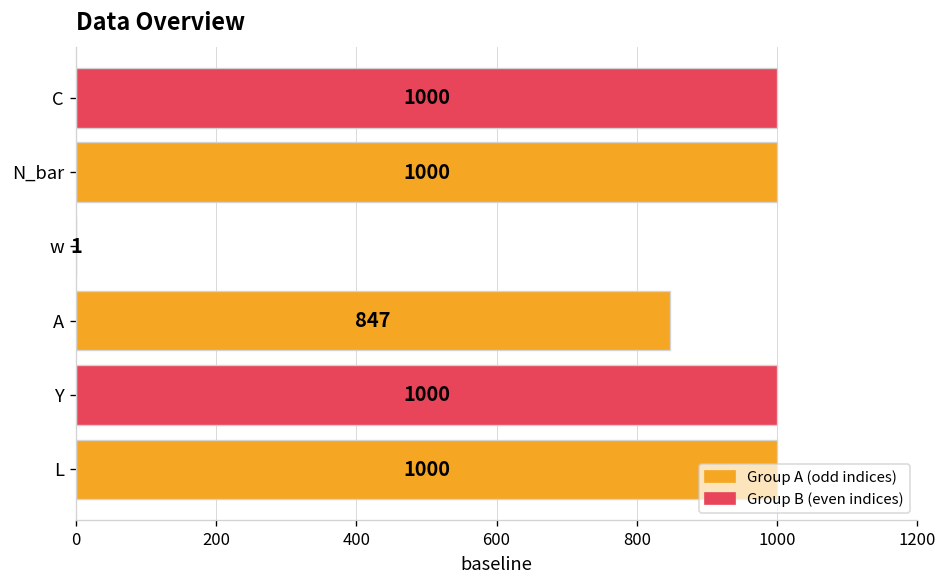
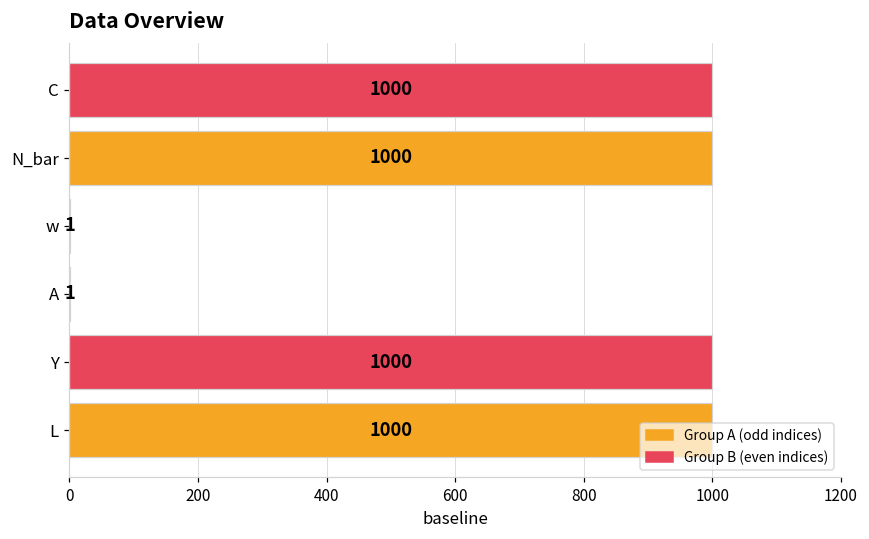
A: 847 -> 1
